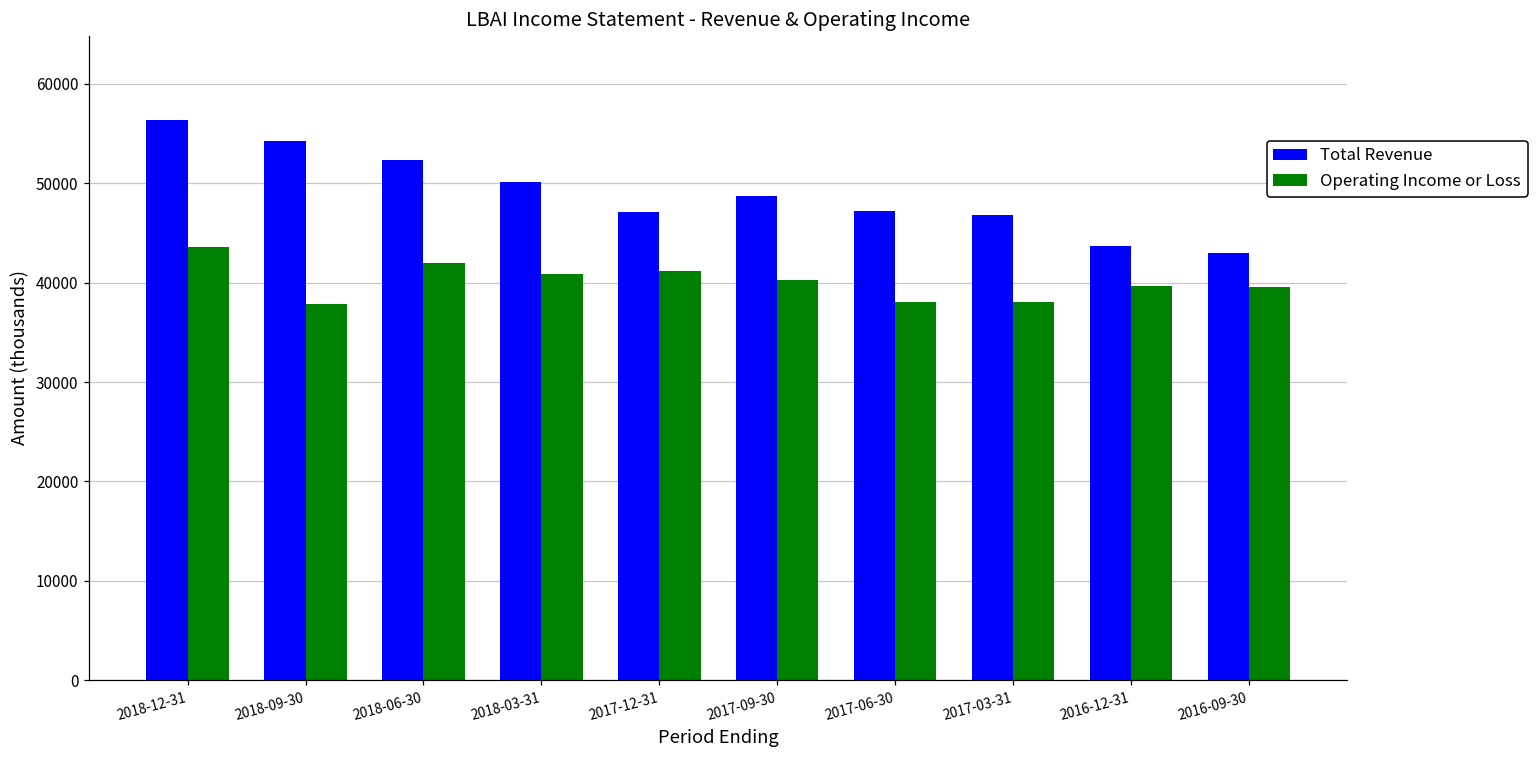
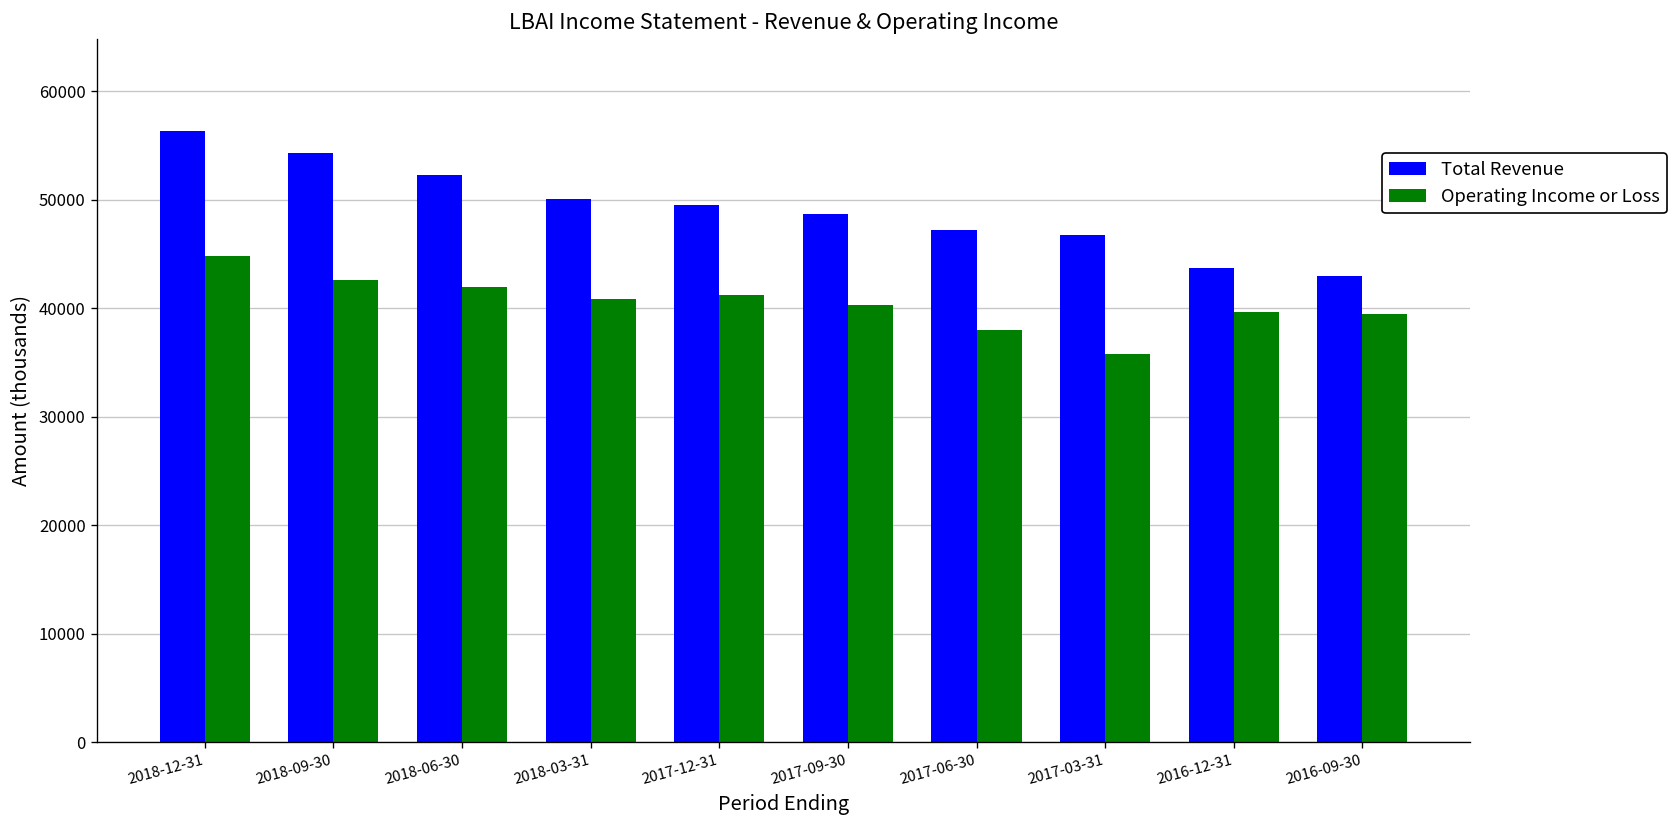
Operating Income or Loss, 2018-12-31: 44000 -> 45000
Operating Income or Loss, 2018-09-30: 38000 -> 43000
Total Revenue, 2017-12-31: 47000 -> 50000
Operating Income or Loss, 2017-03-31: 38000 -> 36000
